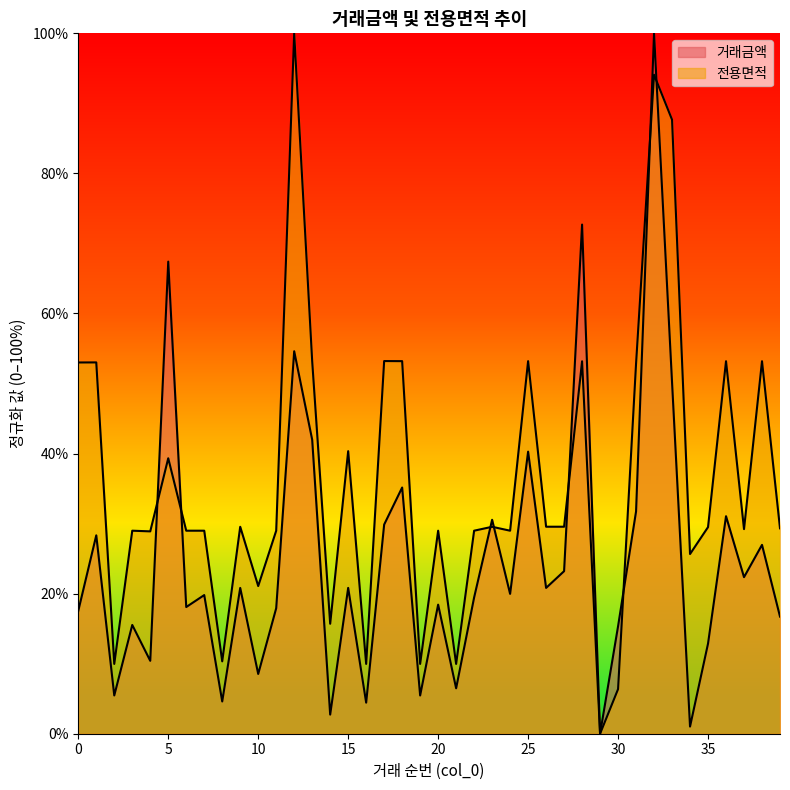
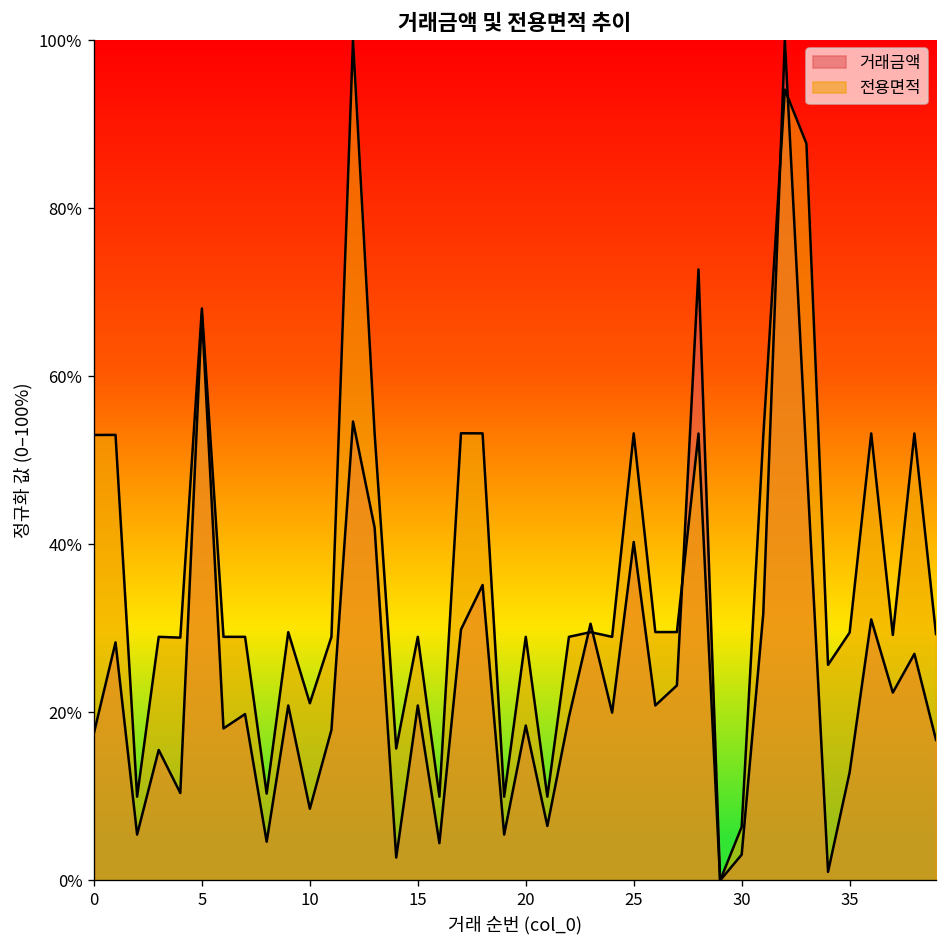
전용면적, 5: 39% -> 68%
전용면적, 15: 40% -> 29%
거래금액, 30: 15% -> 3%
